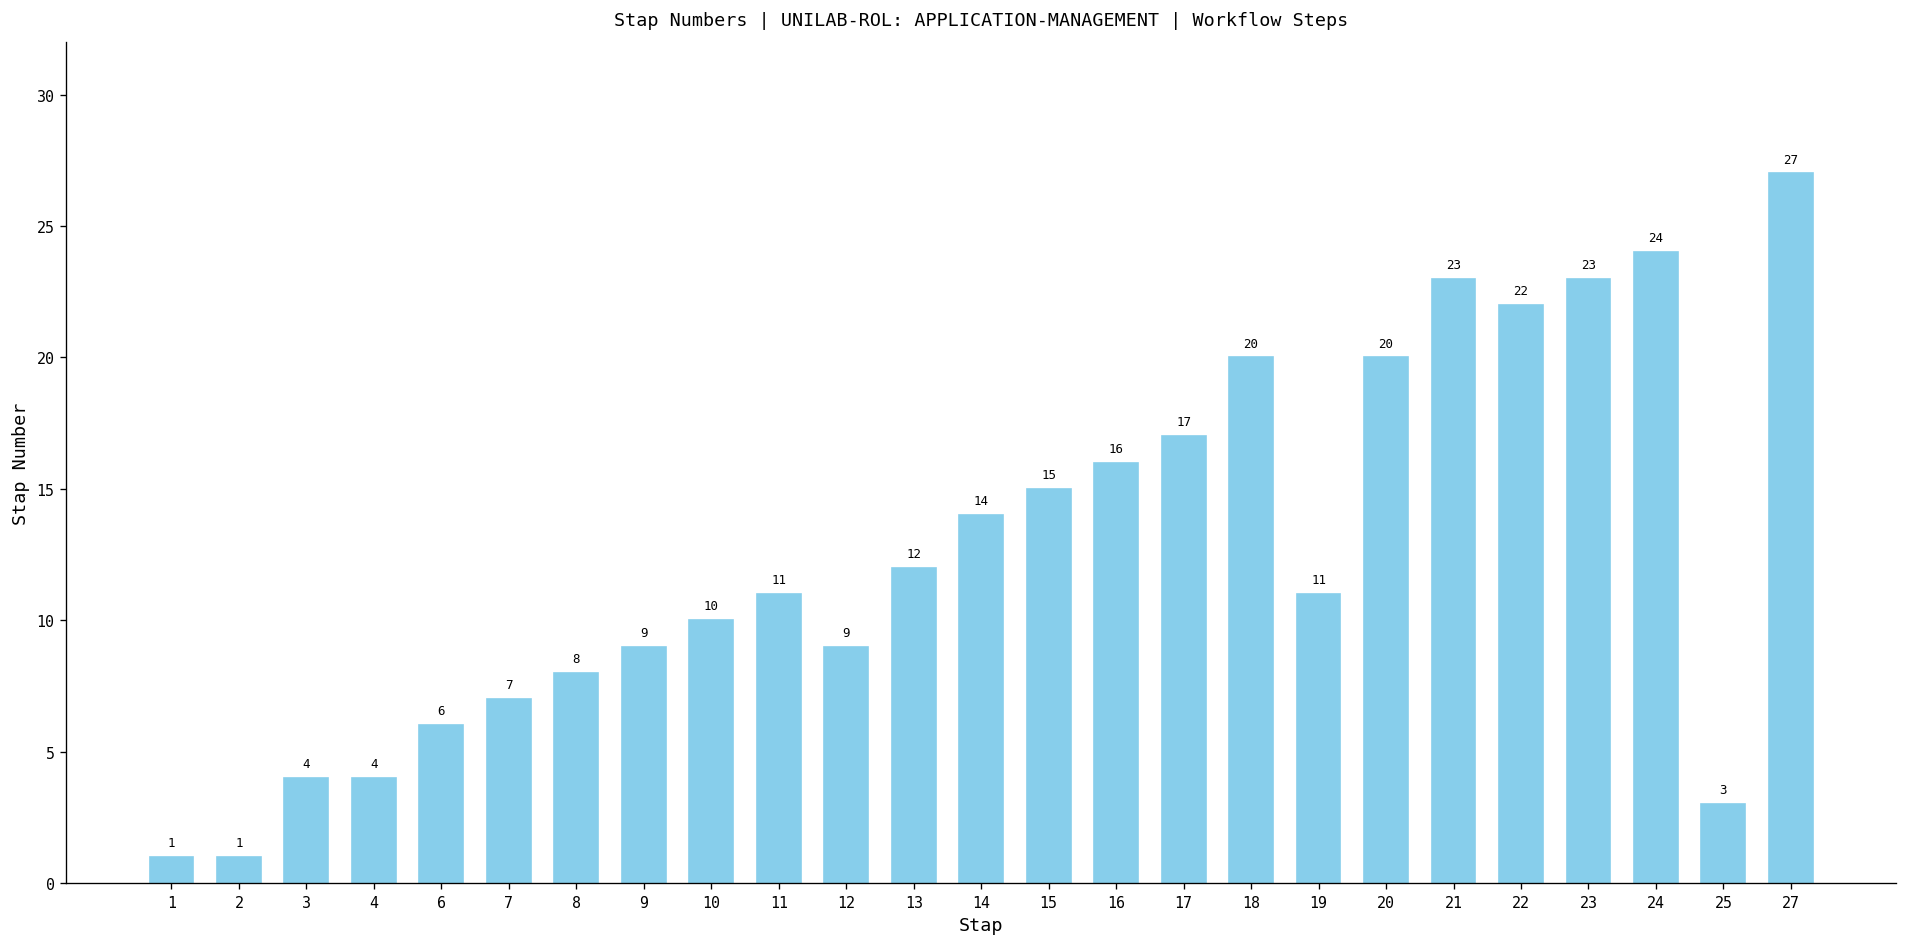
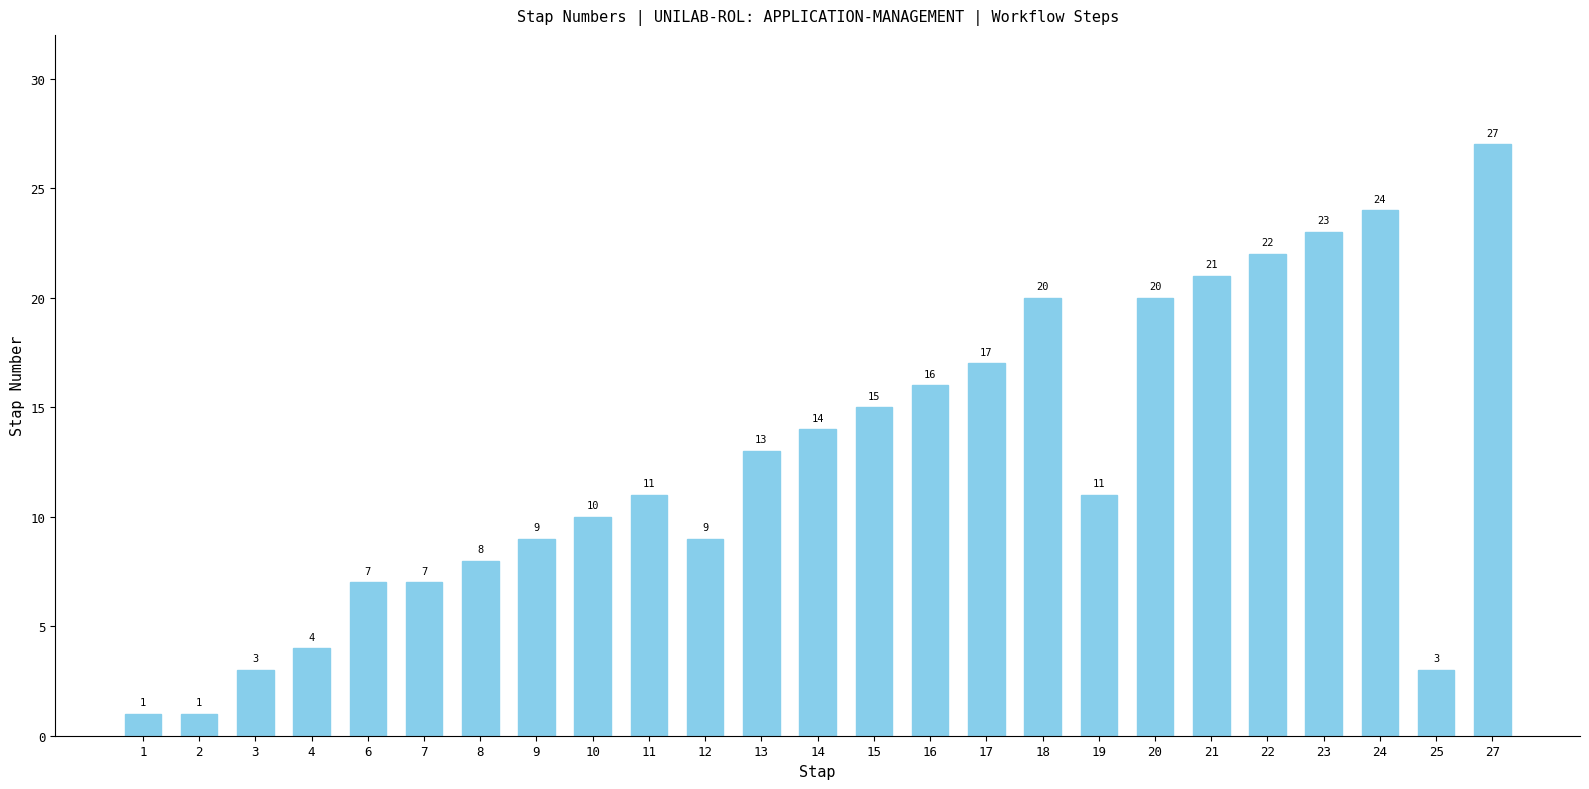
3: 4 -> 3
6: 6 -> 7
13: 12 -> 13
21: 23 -> 21
